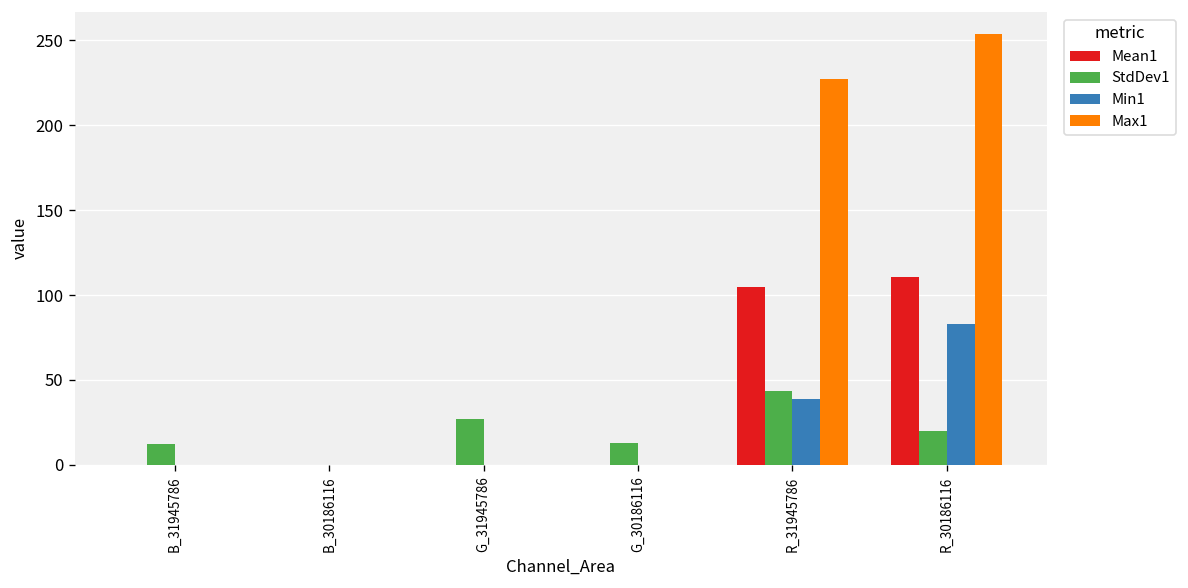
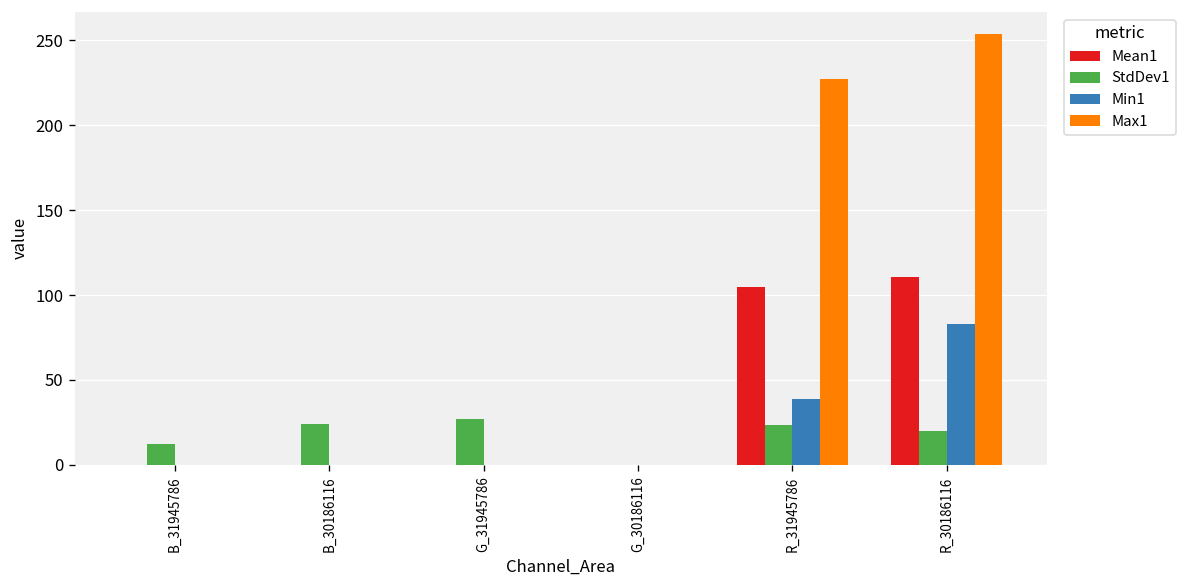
StdDev1, B_30186116: 0 -> 24
StdDev1, G_30186116: 13 -> 0
StdDev1, R_31945786: 43 -> 24
